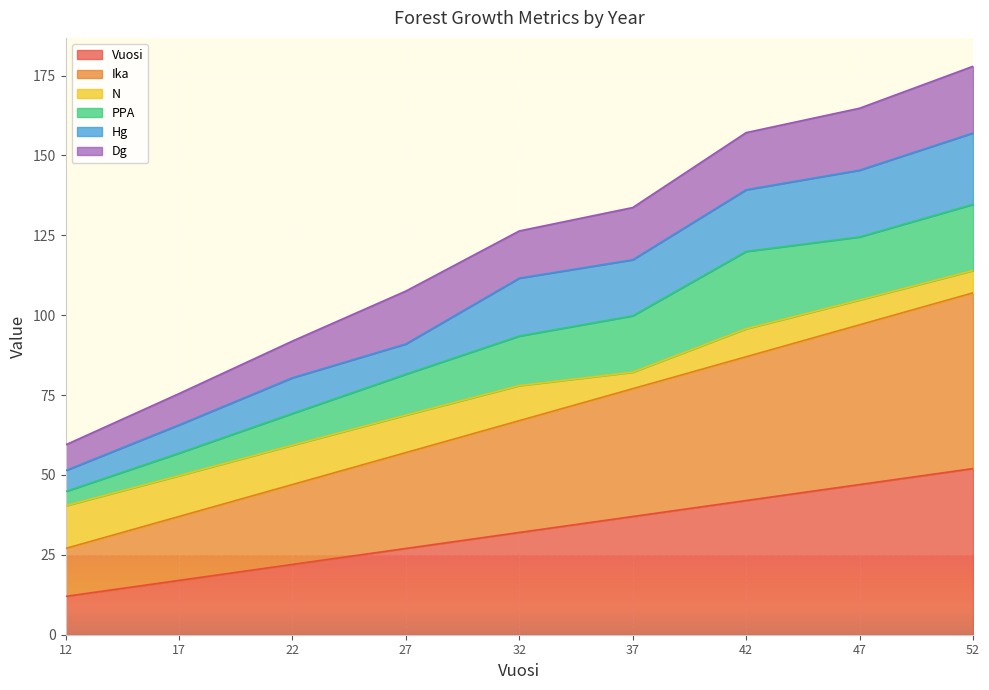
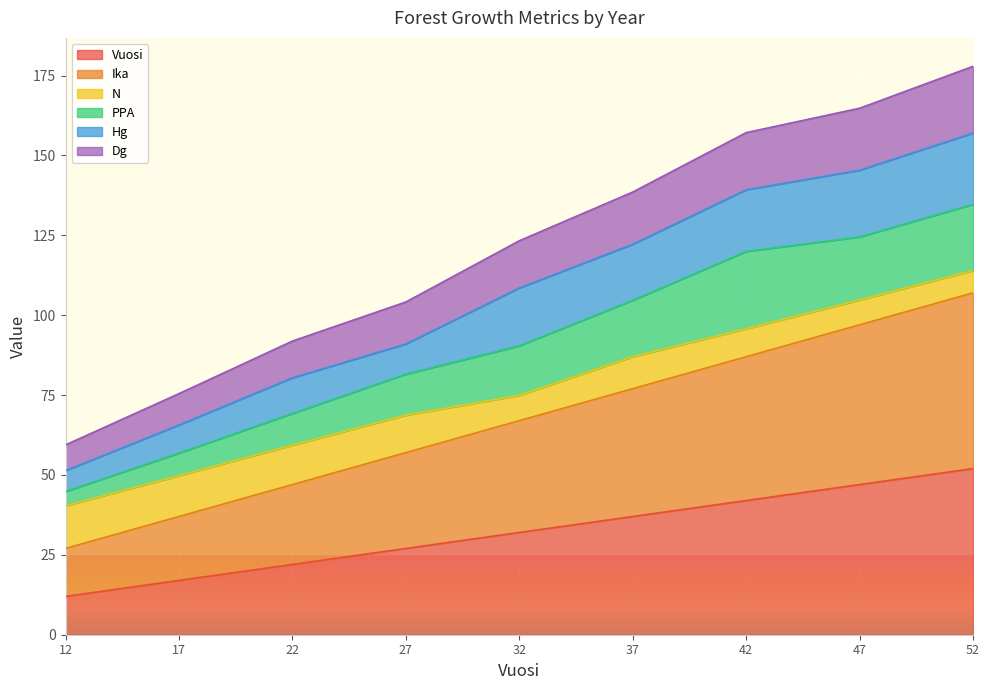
Dg, 27: 17 -> 13
N, 32: 11 -> 8
N, 37: 5 -> 10
